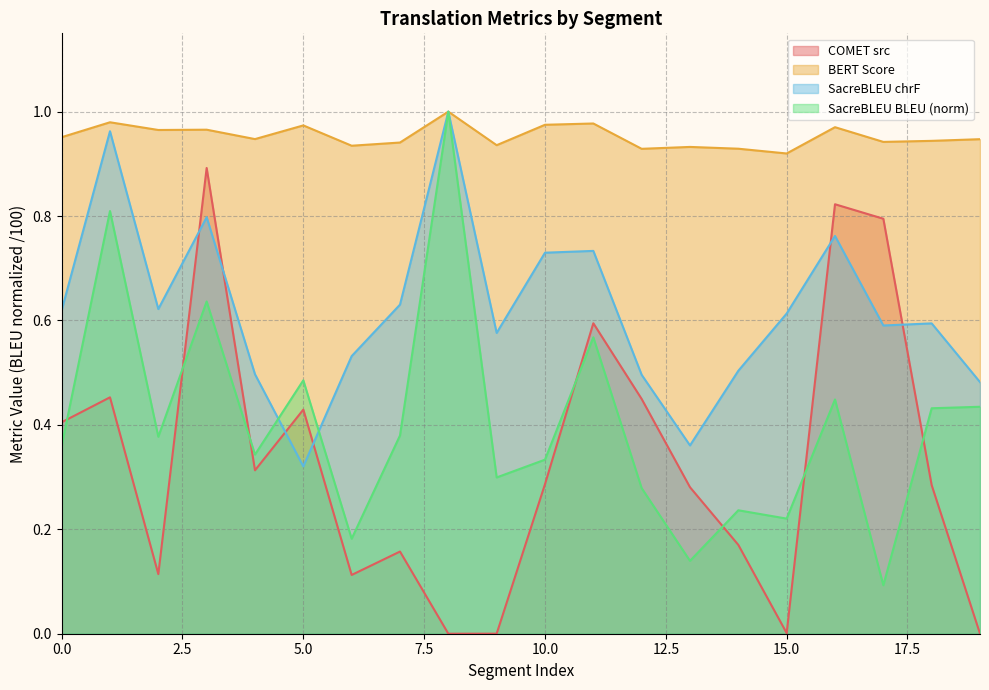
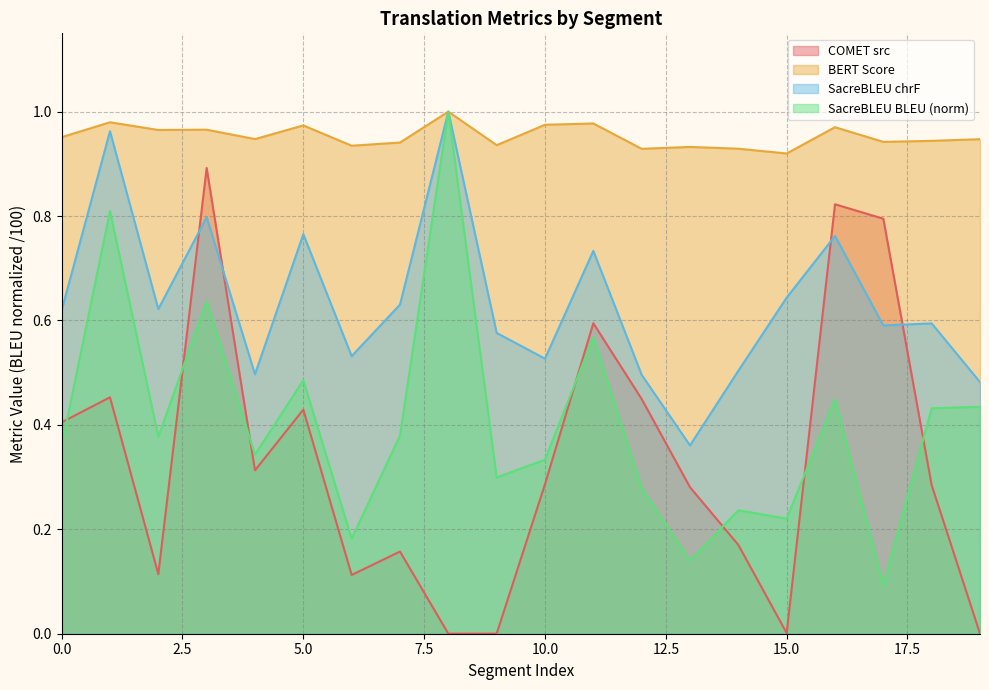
SacreBLEU chrF, 5.0: 0.32 -> 0.77
SacreBLEU chrF, 10.0: 0.73 -> 0.53
SacreBLEU chrF, 15.0: 0.61 -> 0.64
